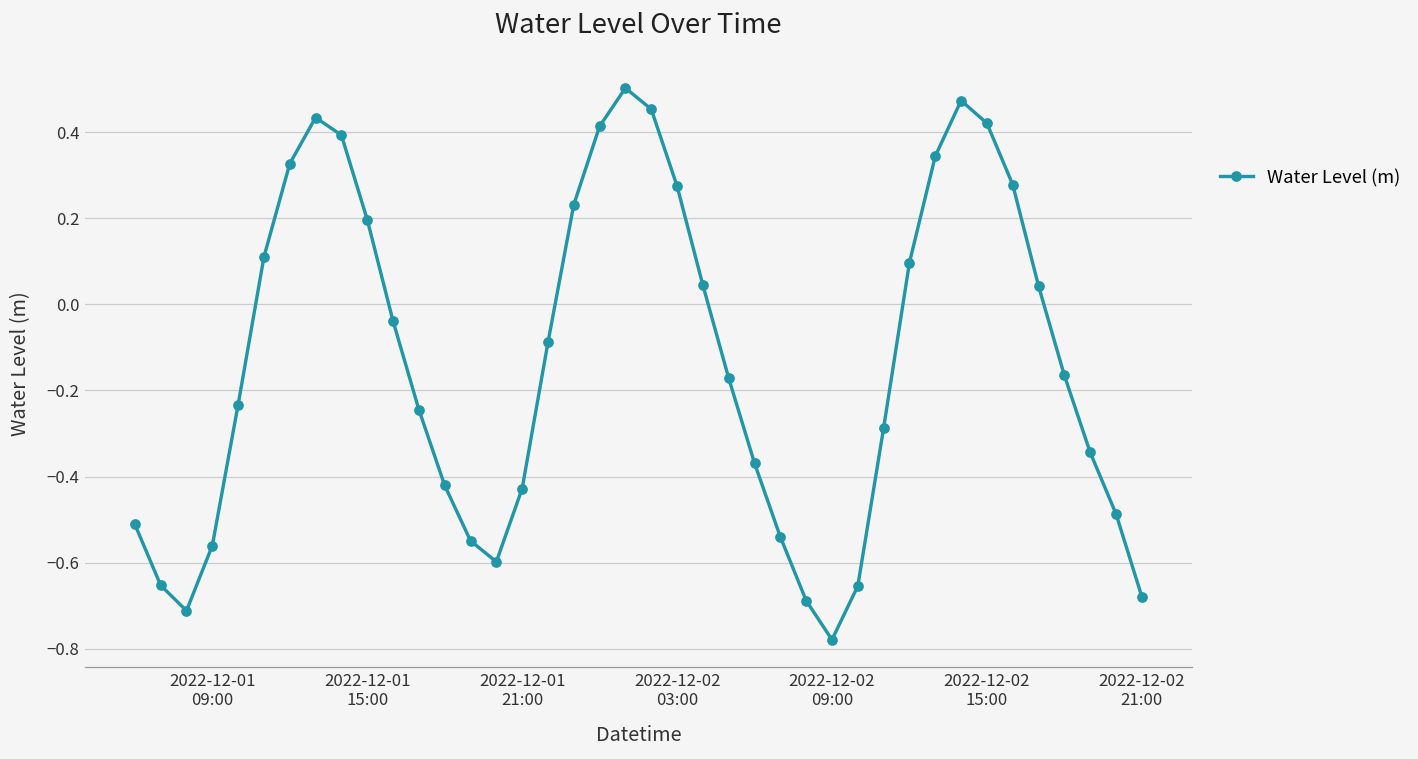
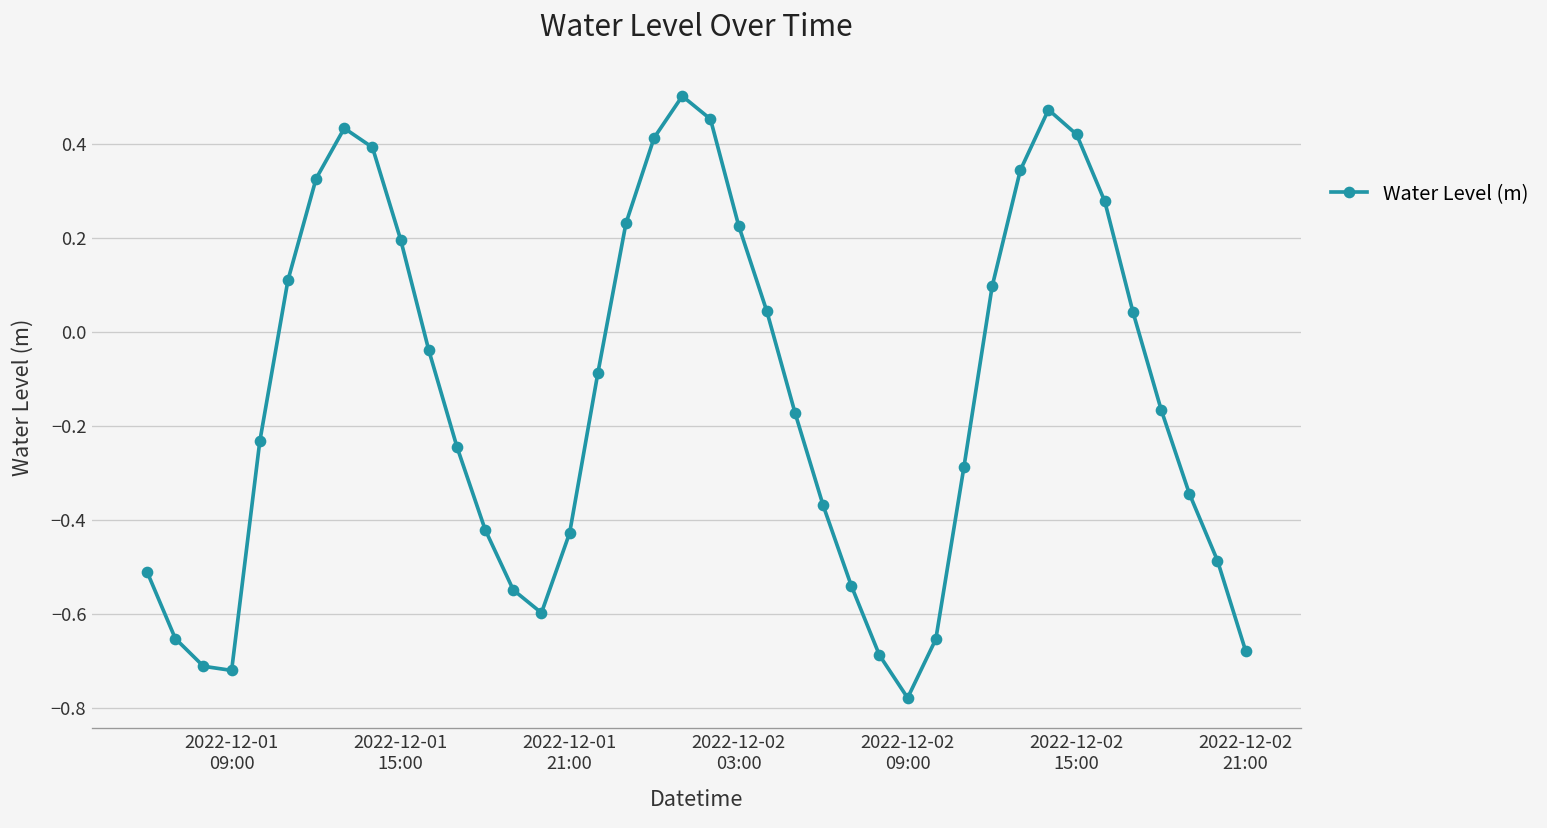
2022-12-01 09:00: -0.56 -> -0.72
2022-12-02 03:00: 0.27 -> 0.23
